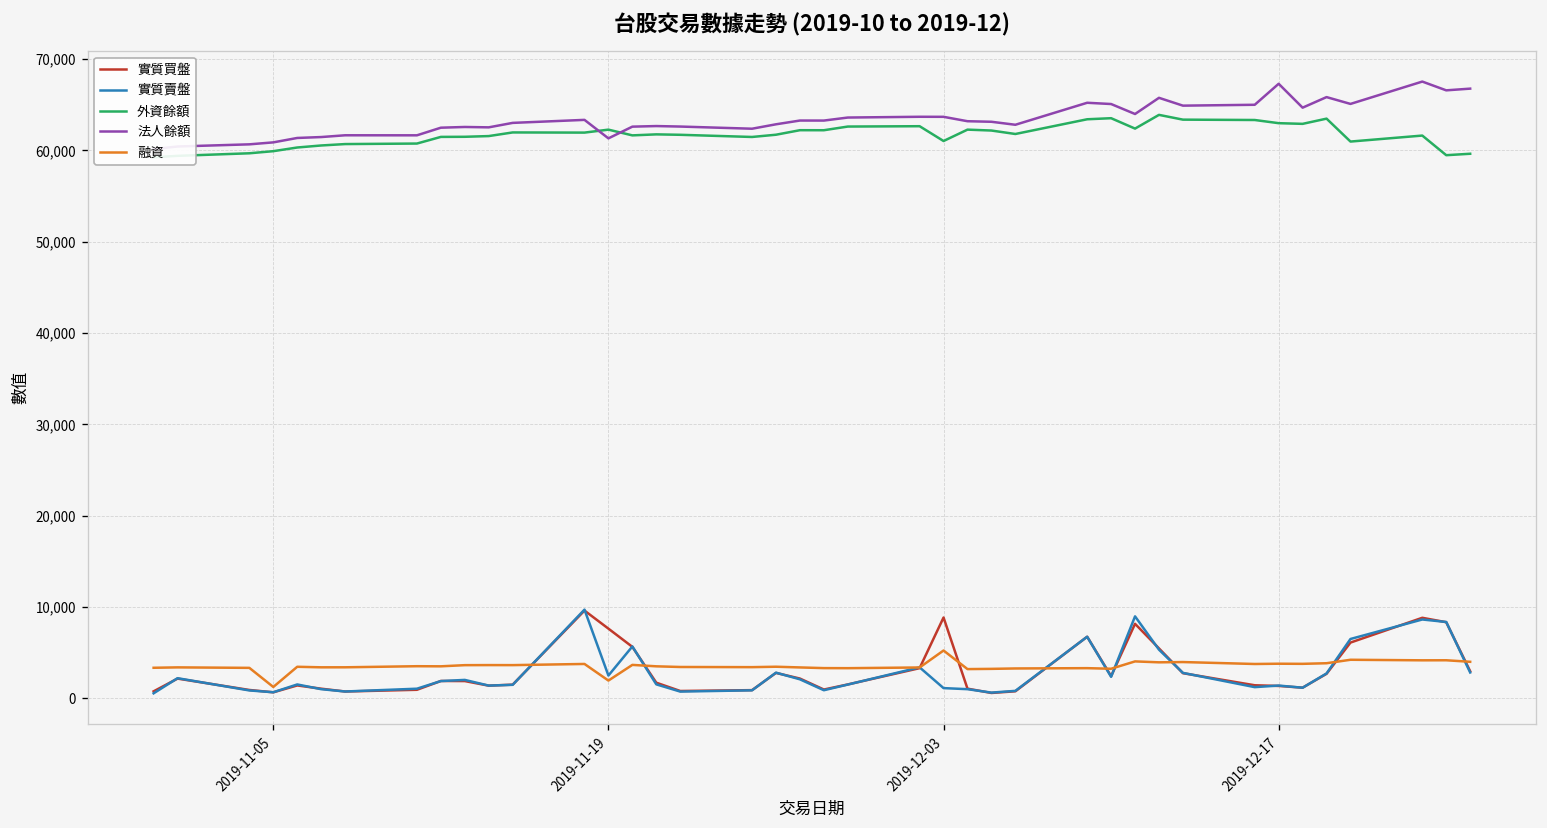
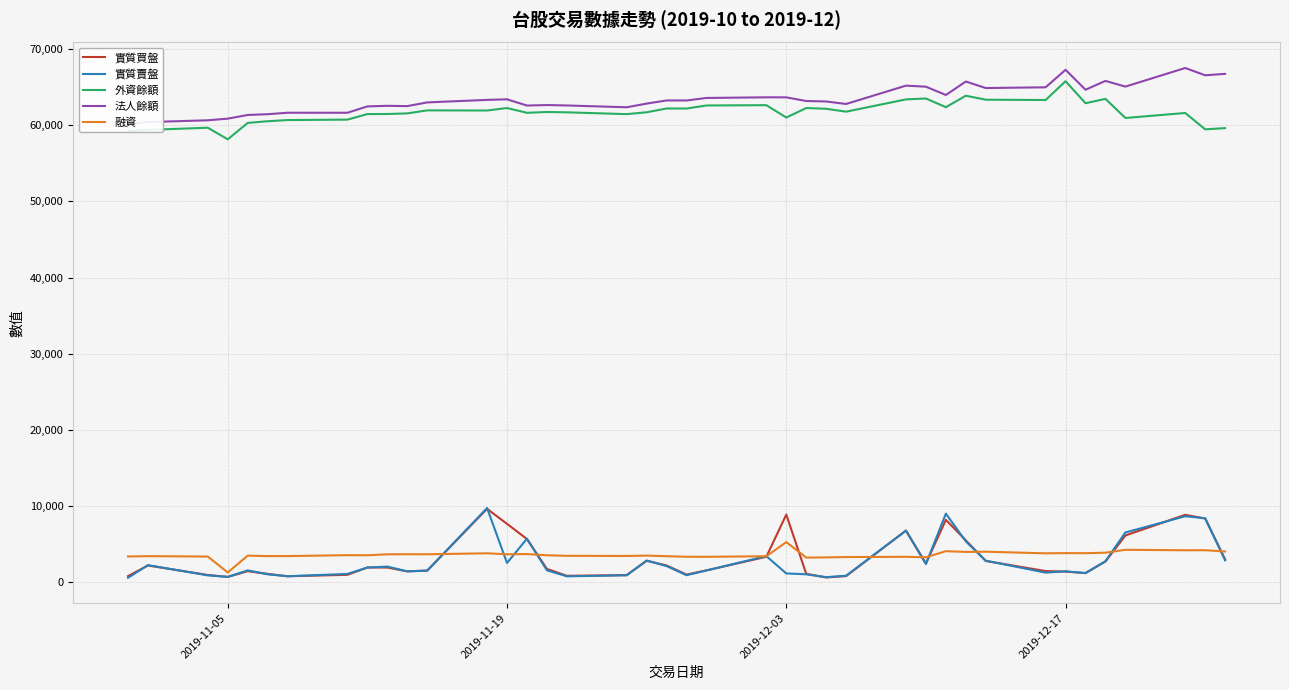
外資餘額, 2019-11-05: 60,000 -> 58,000
法人餘額, 2019-11-19: 61,000 -> 63,000
融資, 2019-11-19: 2,000 -> 4,000
外資餘額, 2019-12-17: 63,000 -> 66,000
